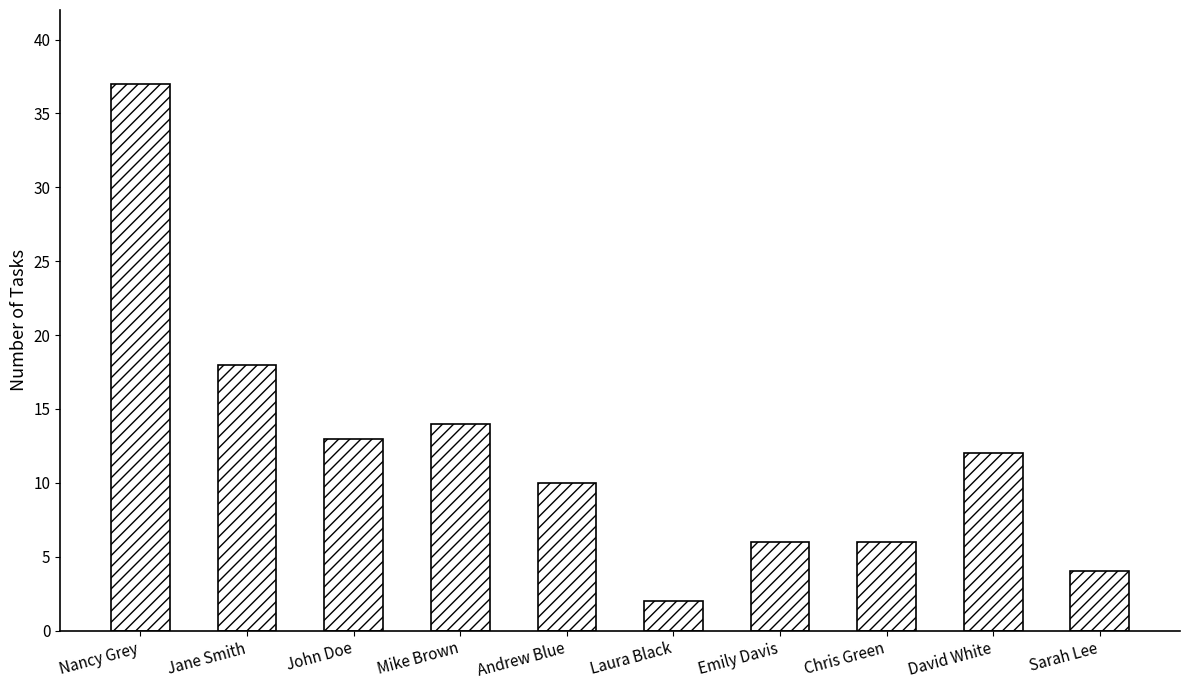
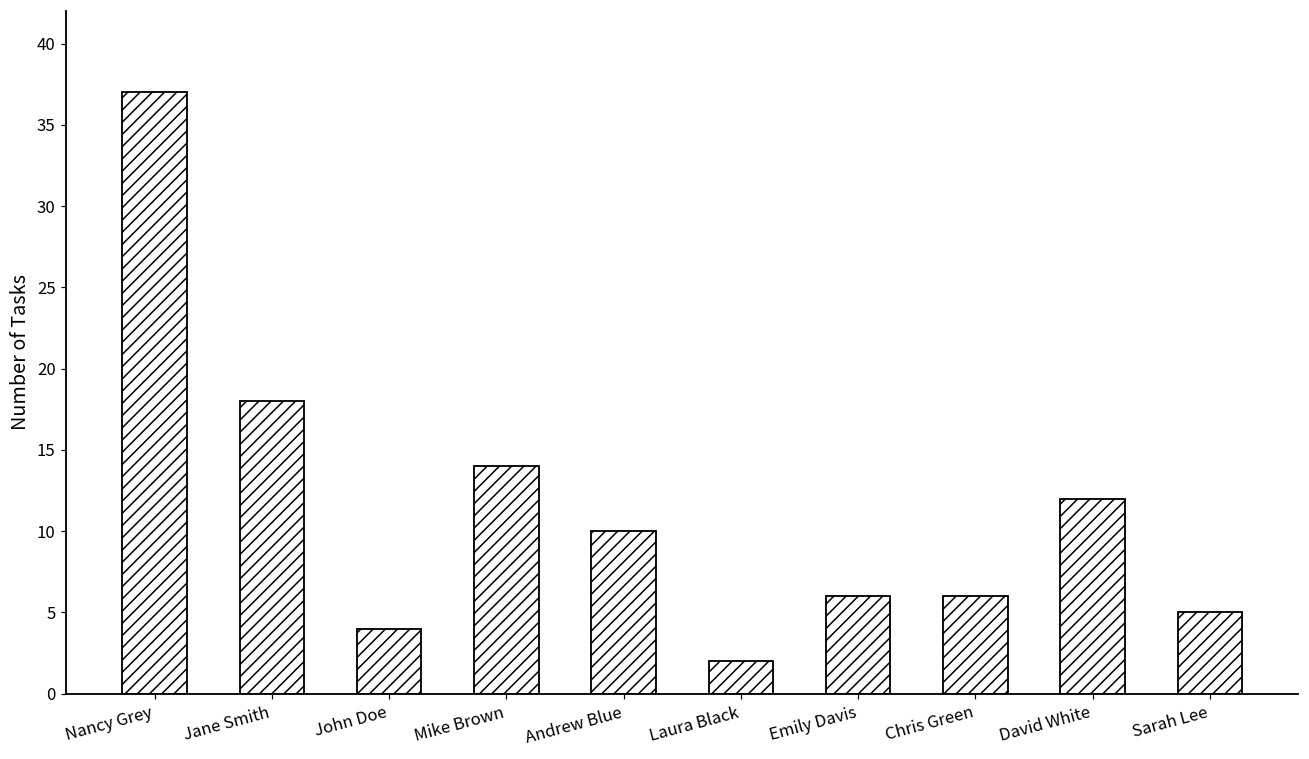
John Doe: 13 -> 4
Sarah Lee: 4 -> 5
